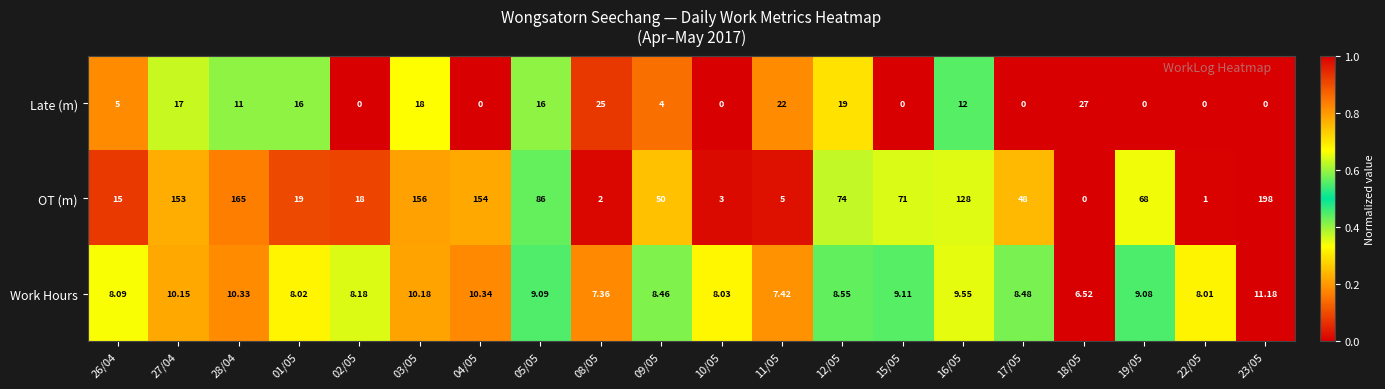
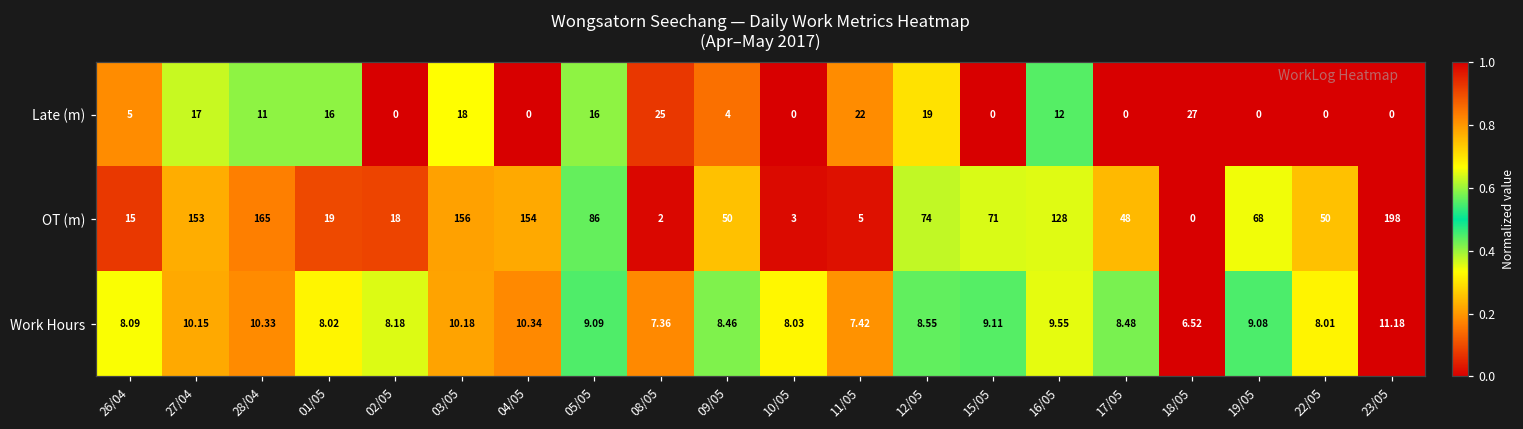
OT (m), 22/05: 1 -> 50
